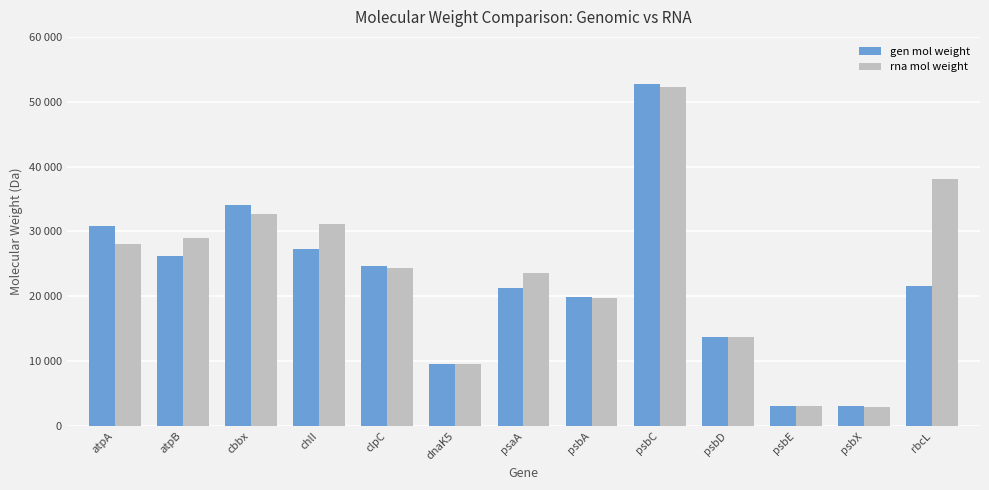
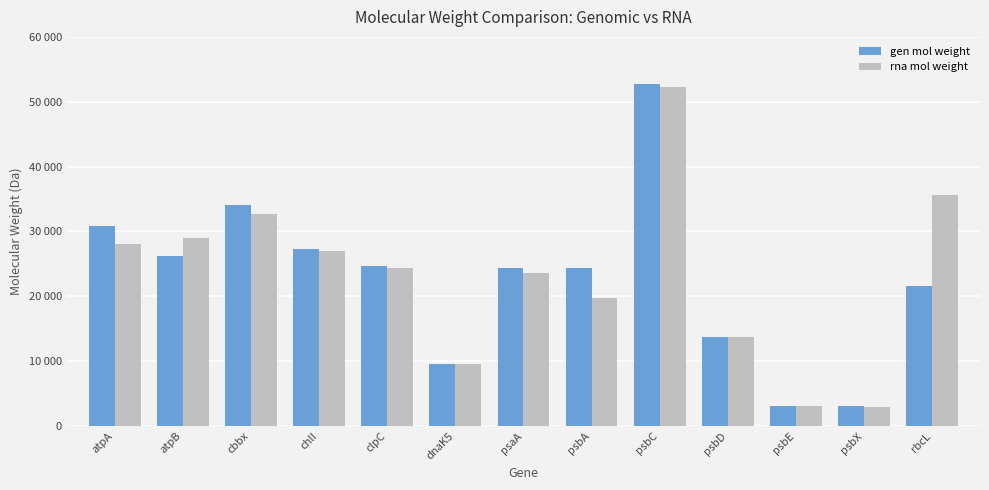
rna mol weight, chlI: 31000 -> 27000
gen mol weight, psaA: 21000 -> 24000
gen mol weight, psbA: 20000 -> 24000
rna mol weight, rbcL: 38000 -> 36000
